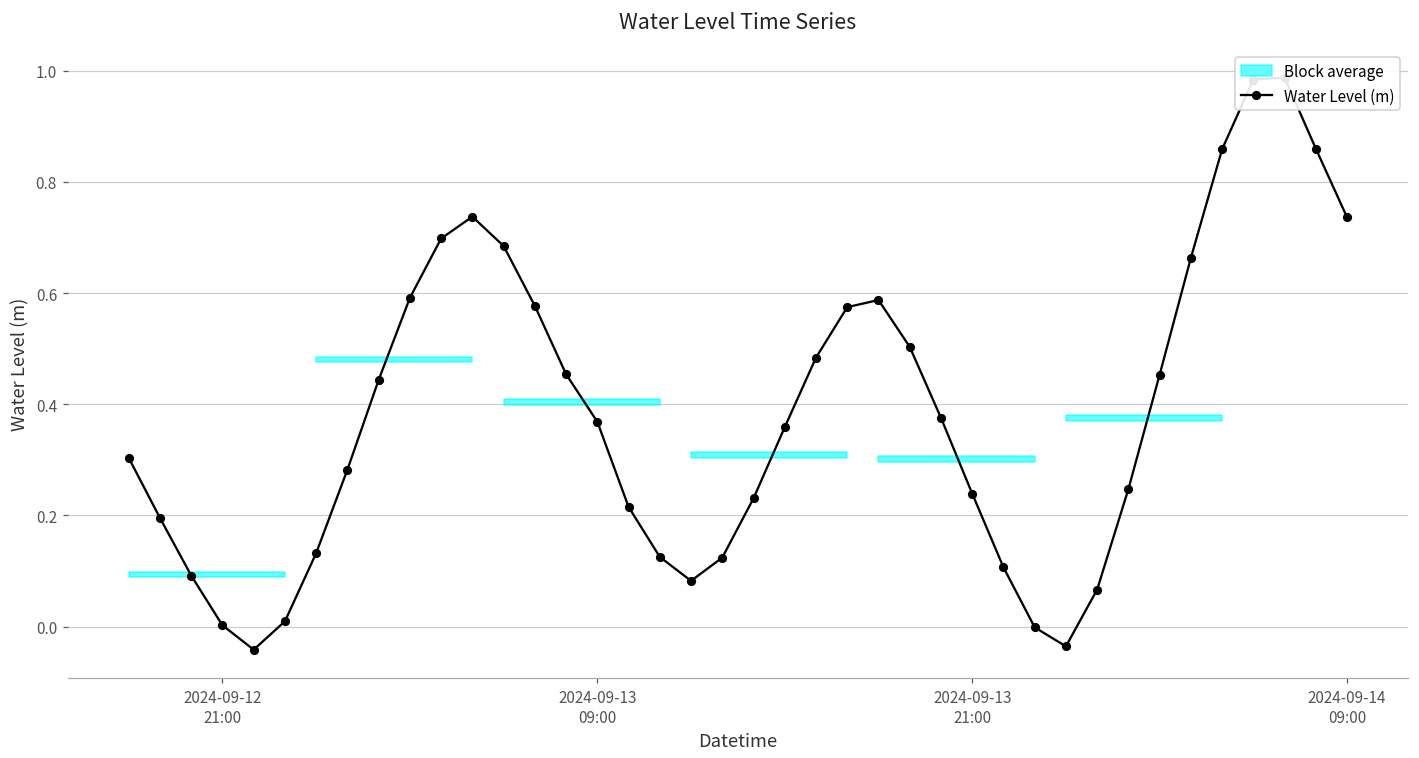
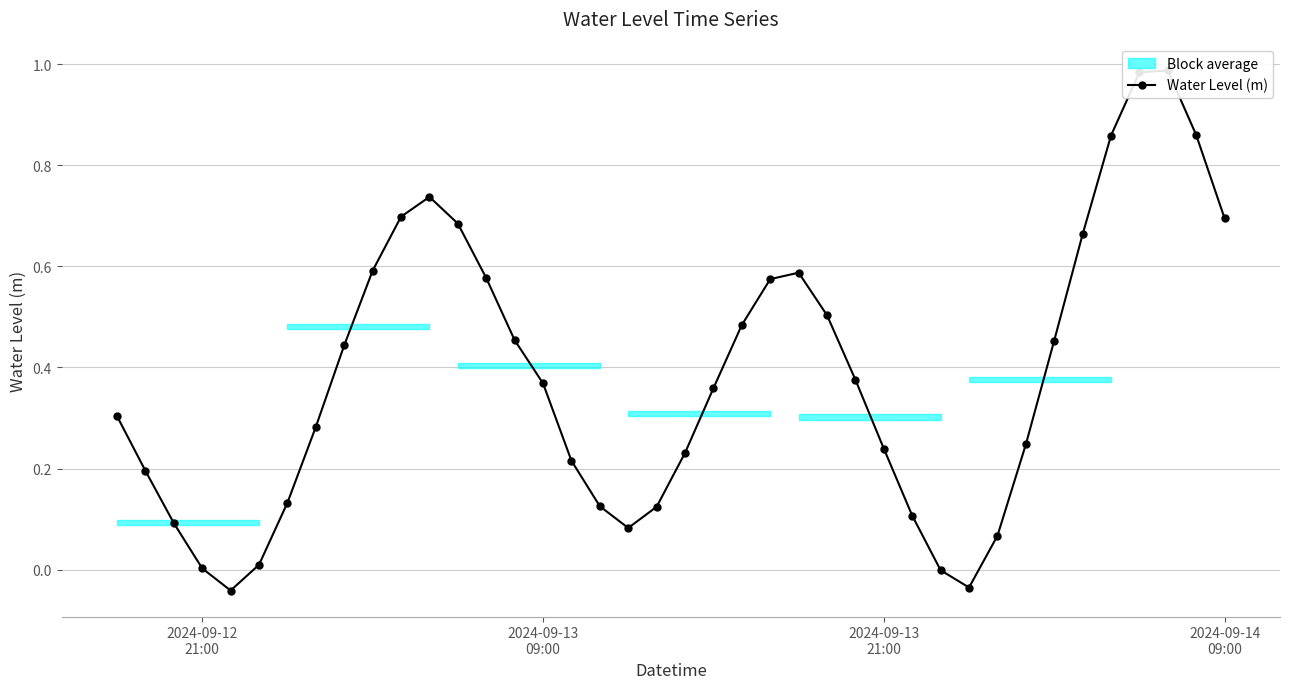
2024-09-14 09:00: 0.74 -> 0.69
